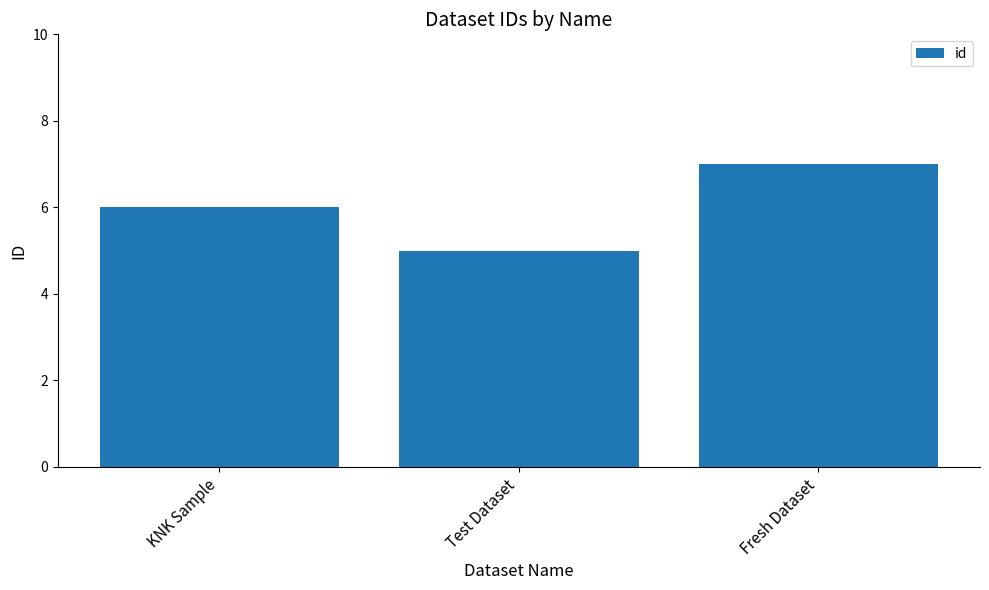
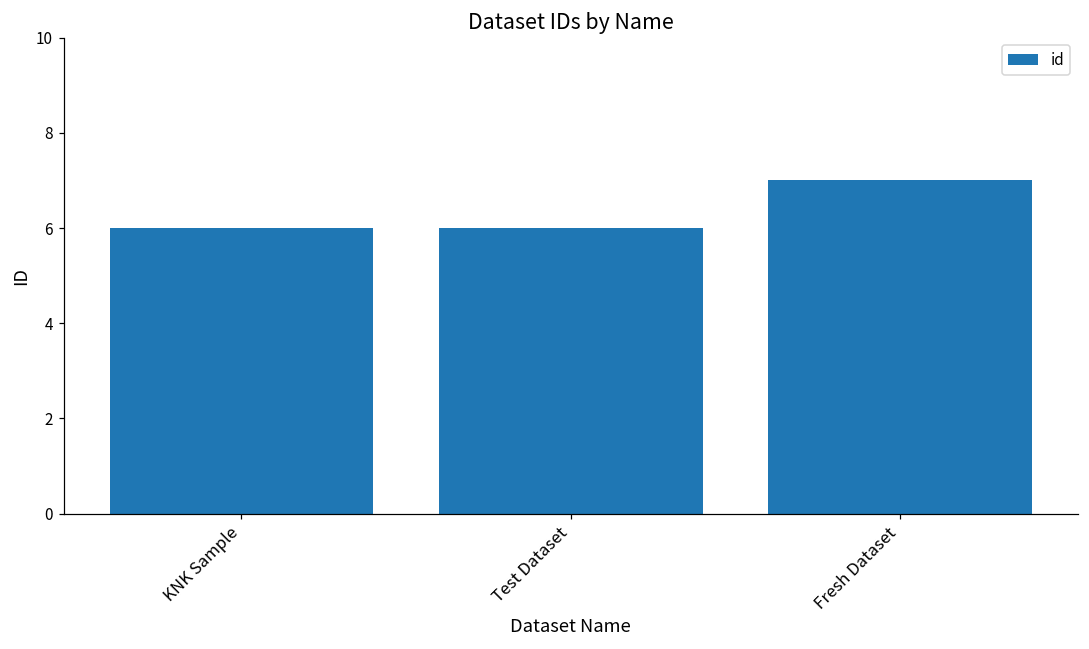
Test Dataset: 5 -> 6
